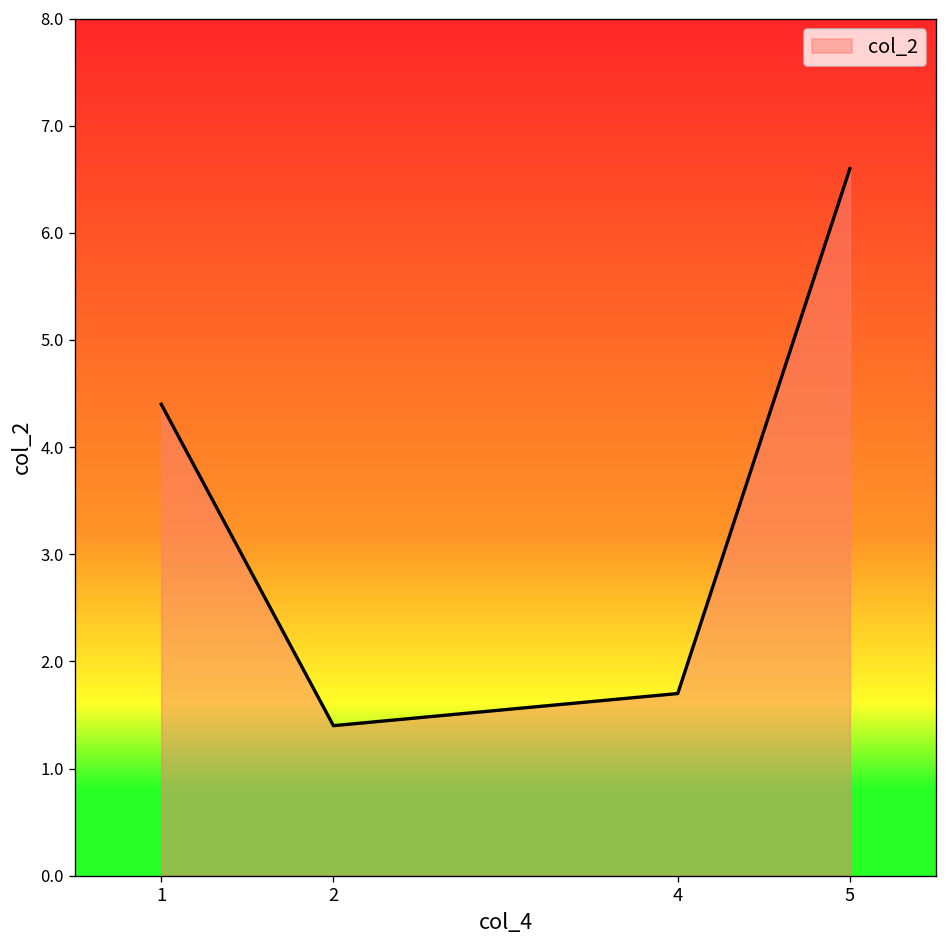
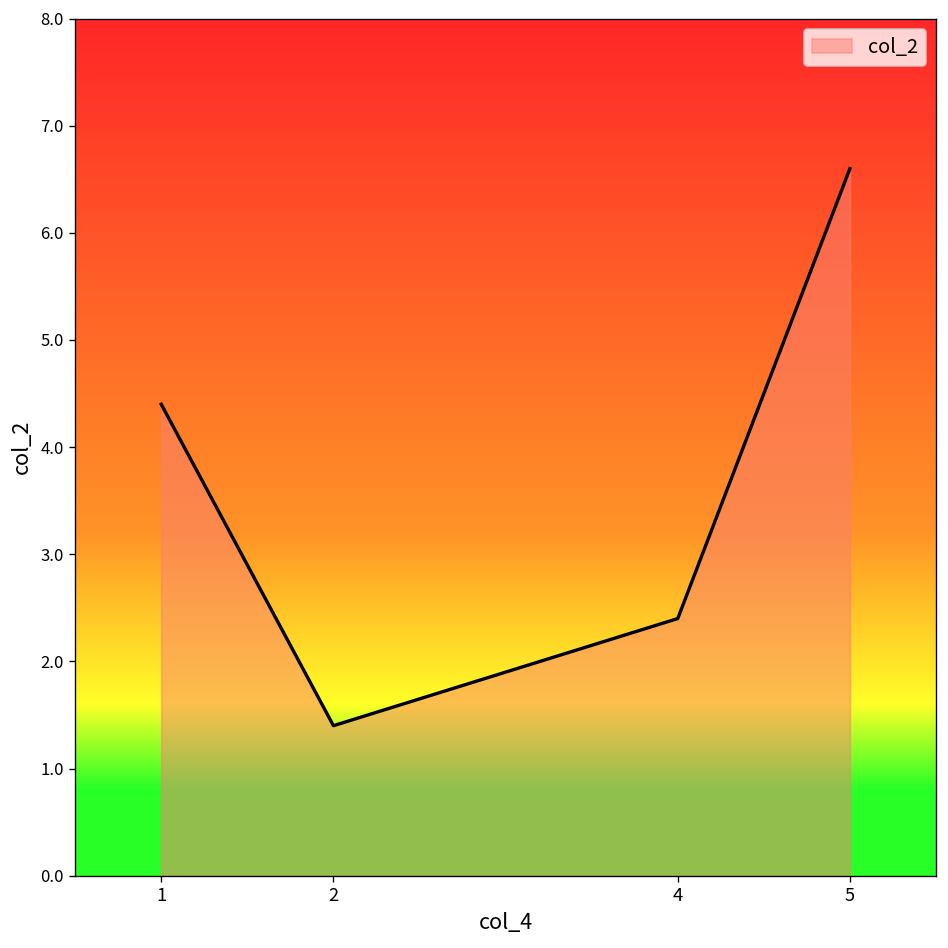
4: 1.7 -> 2.4
